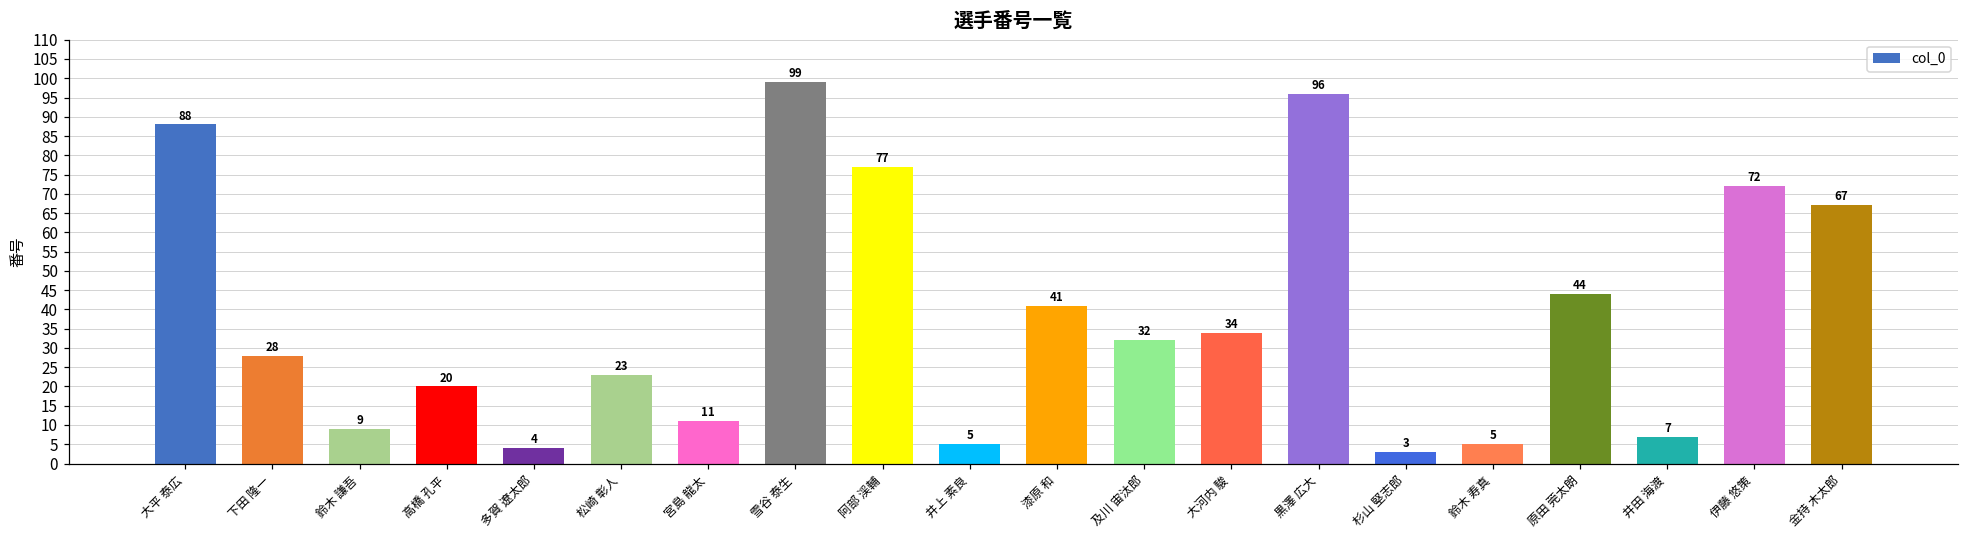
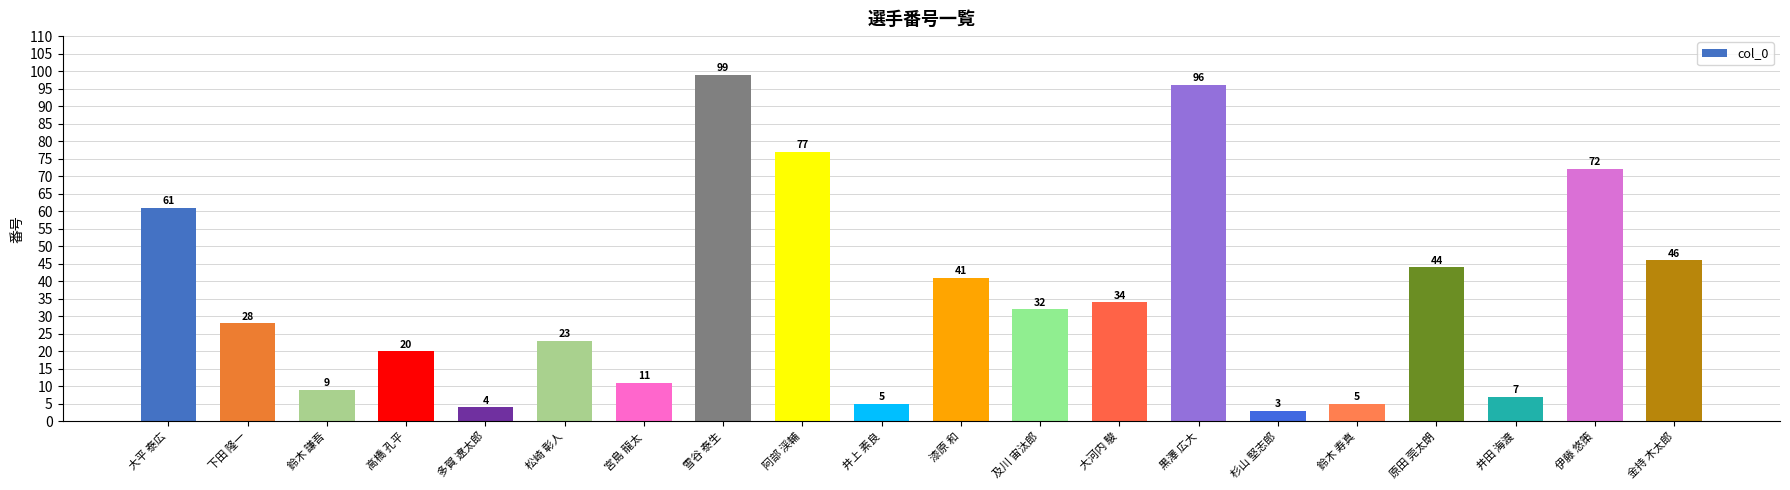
大平 泰広: 88 -> 61
金持 木太郎: 67 -> 46
